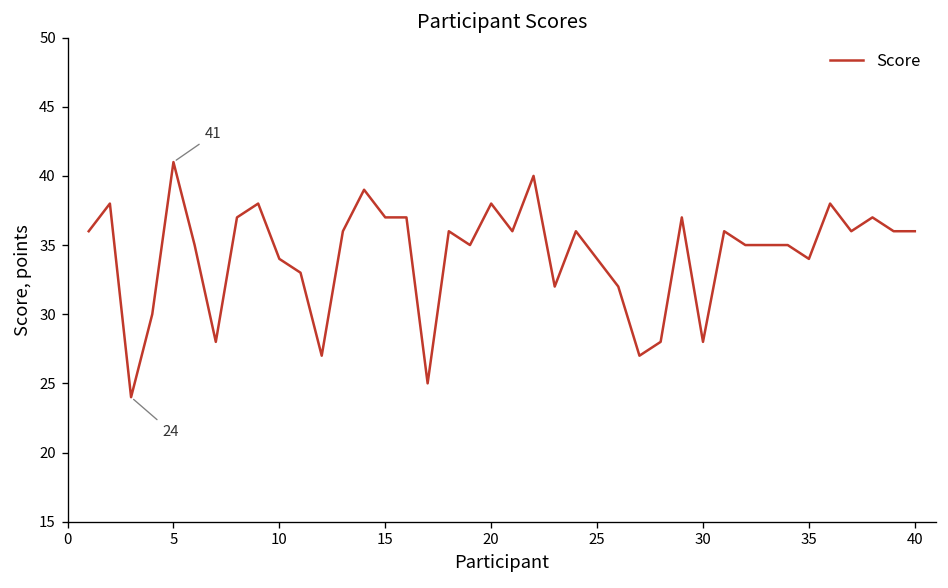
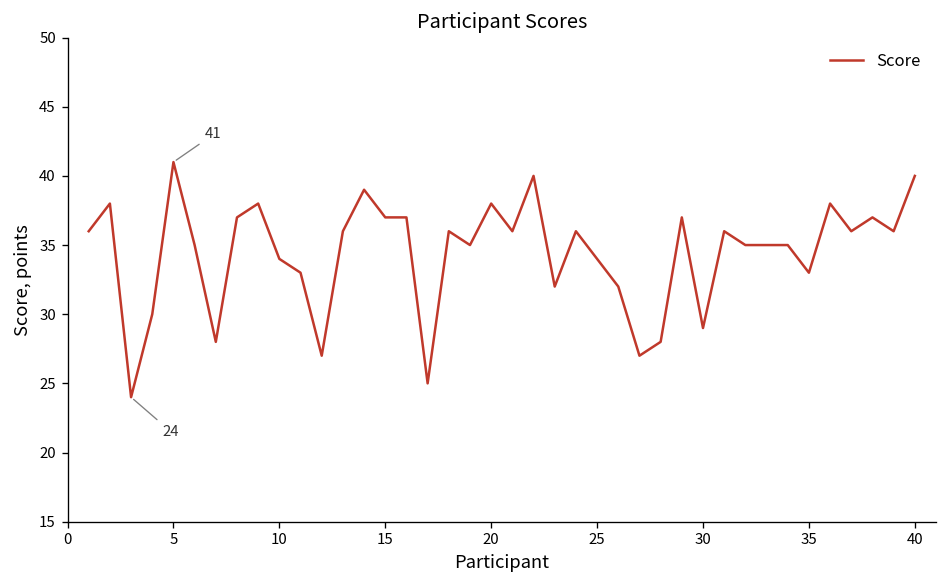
30: 28 -> 29
35: 34 -> 33
40: 36 -> 40
